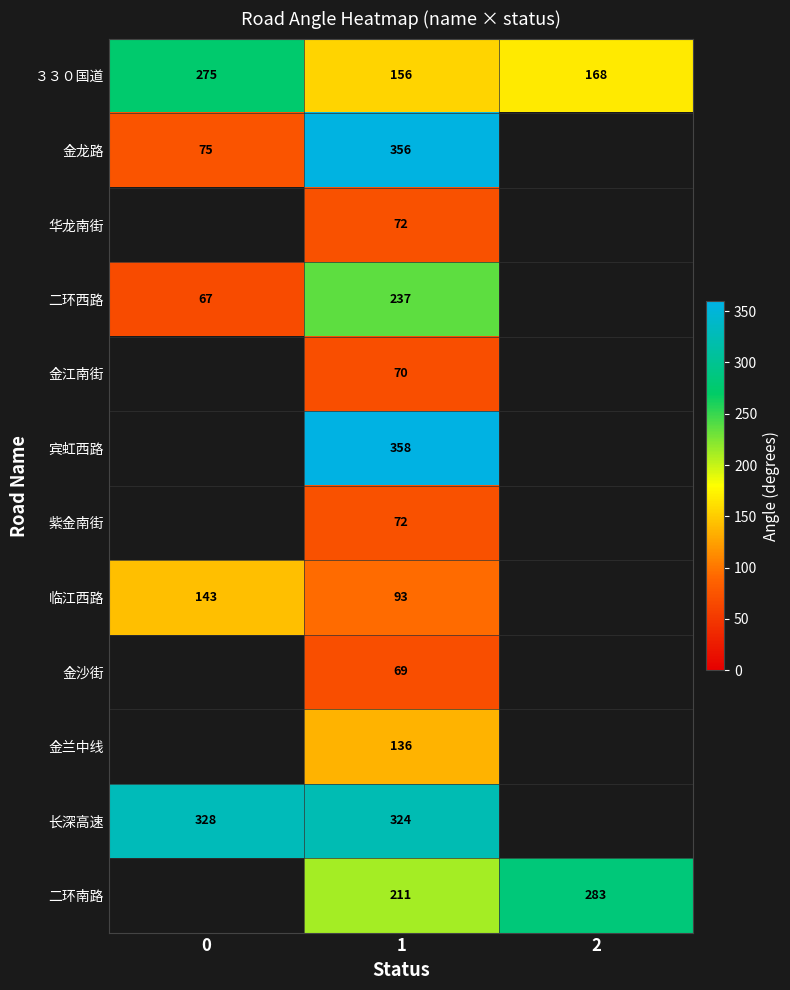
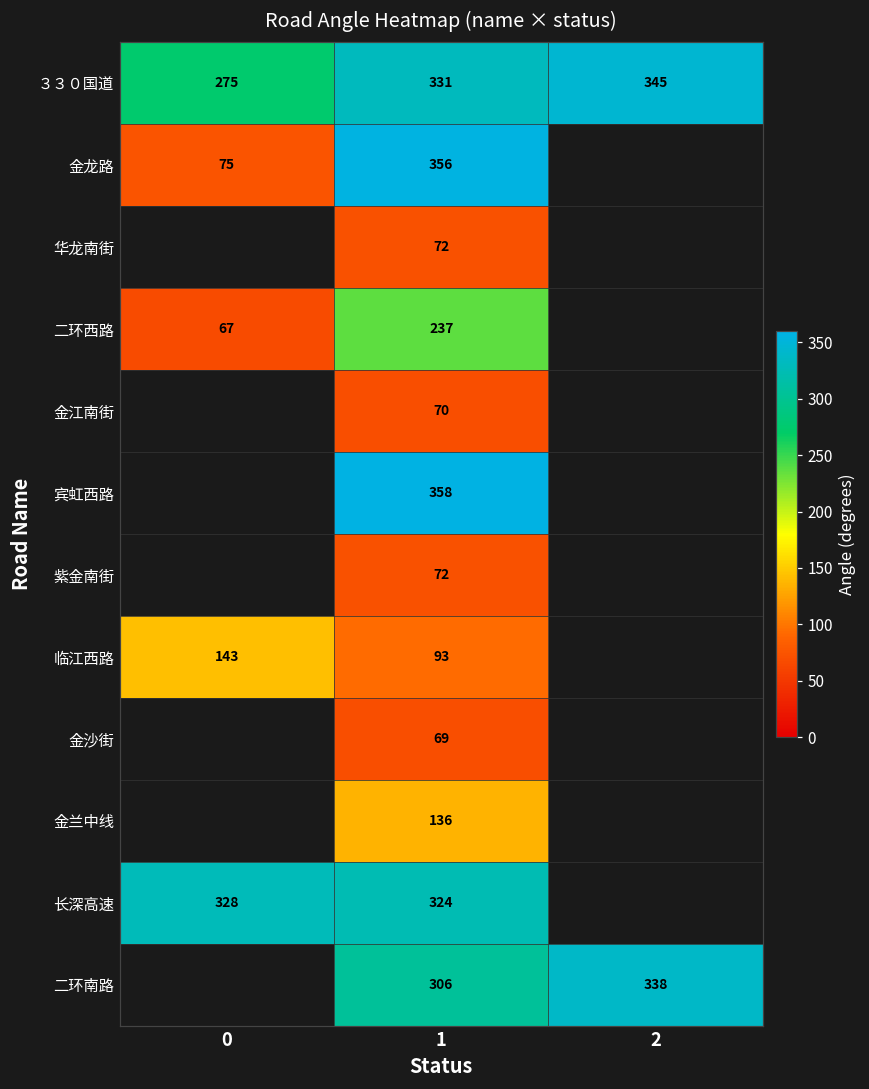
３３０国道, 1: 156 -> 331
３３０国道, 2: 168 -> 345
二环南路, 1: 211 -> 306
二环南路, 2: 283 -> 338
